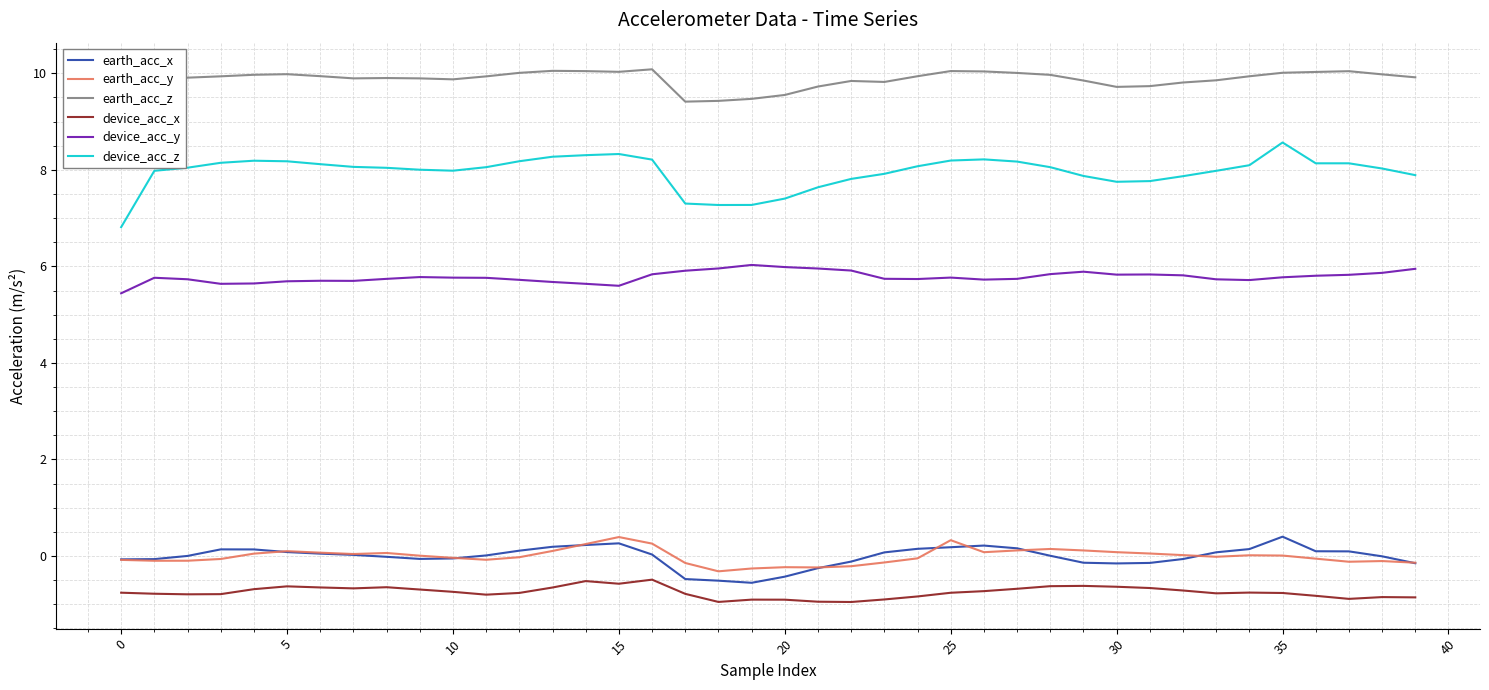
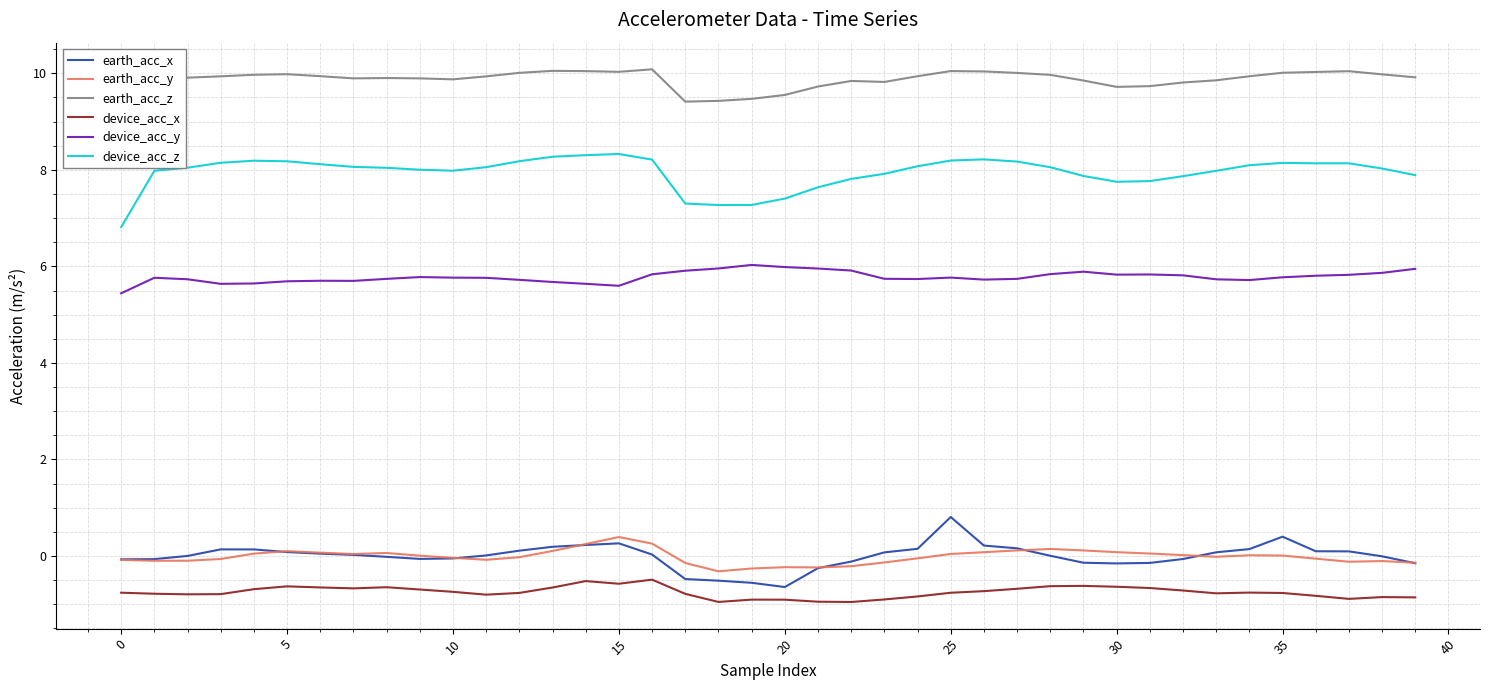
earth_acc_x, 20: -0.4 -> -0.6
earth_acc_x, 25: 0.2 -> 0.8
earth_acc_y, 25: 0.3 -> 0.0
device_acc_z, 35: 8.6 -> 8.1
